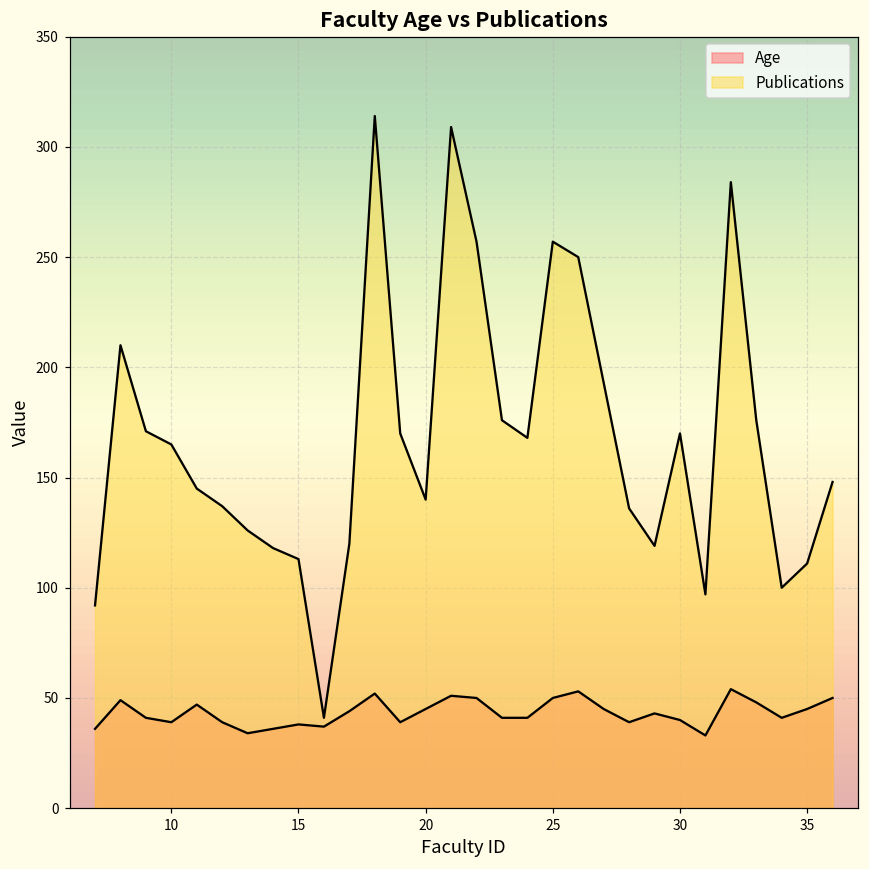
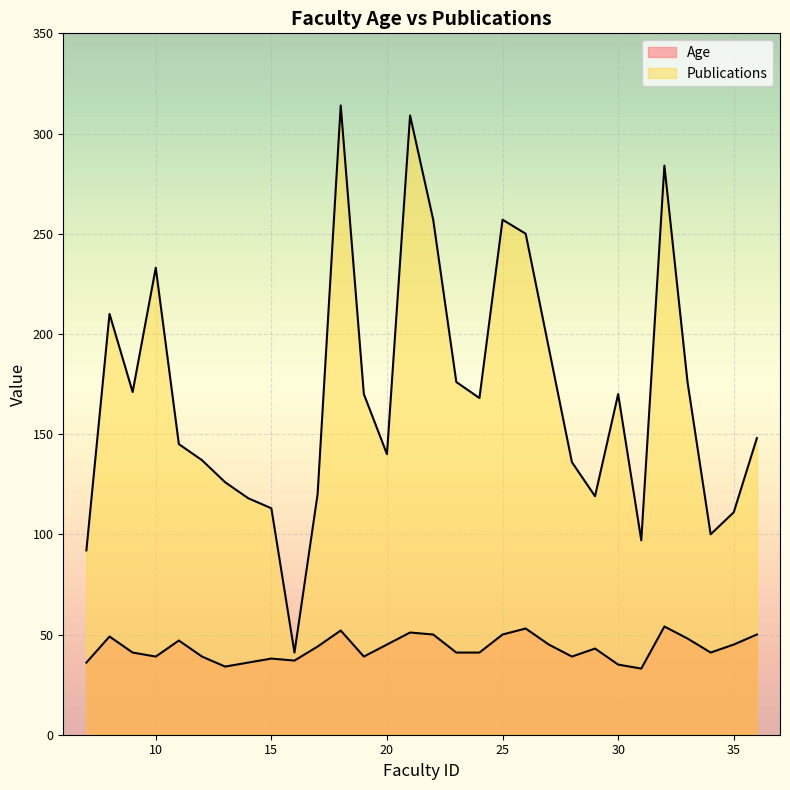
Publications, 10: 165 -> 233
Age, 30: 40 -> 35
